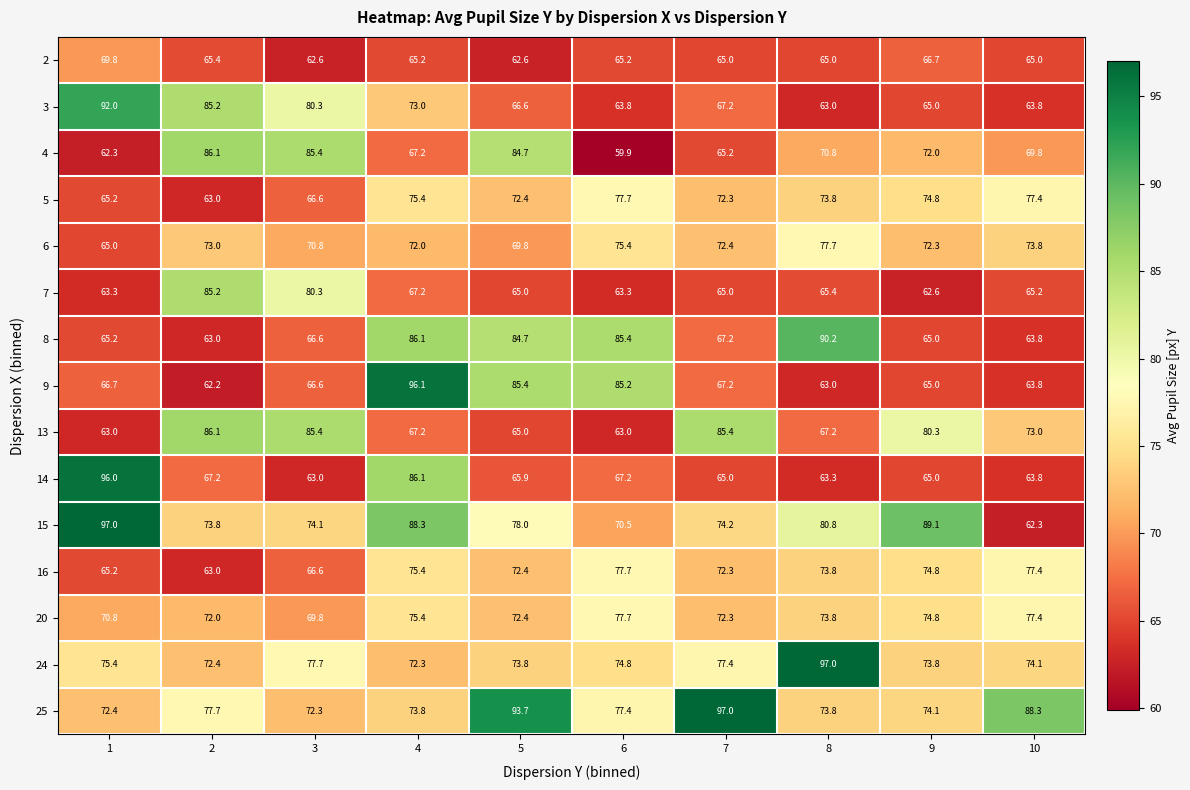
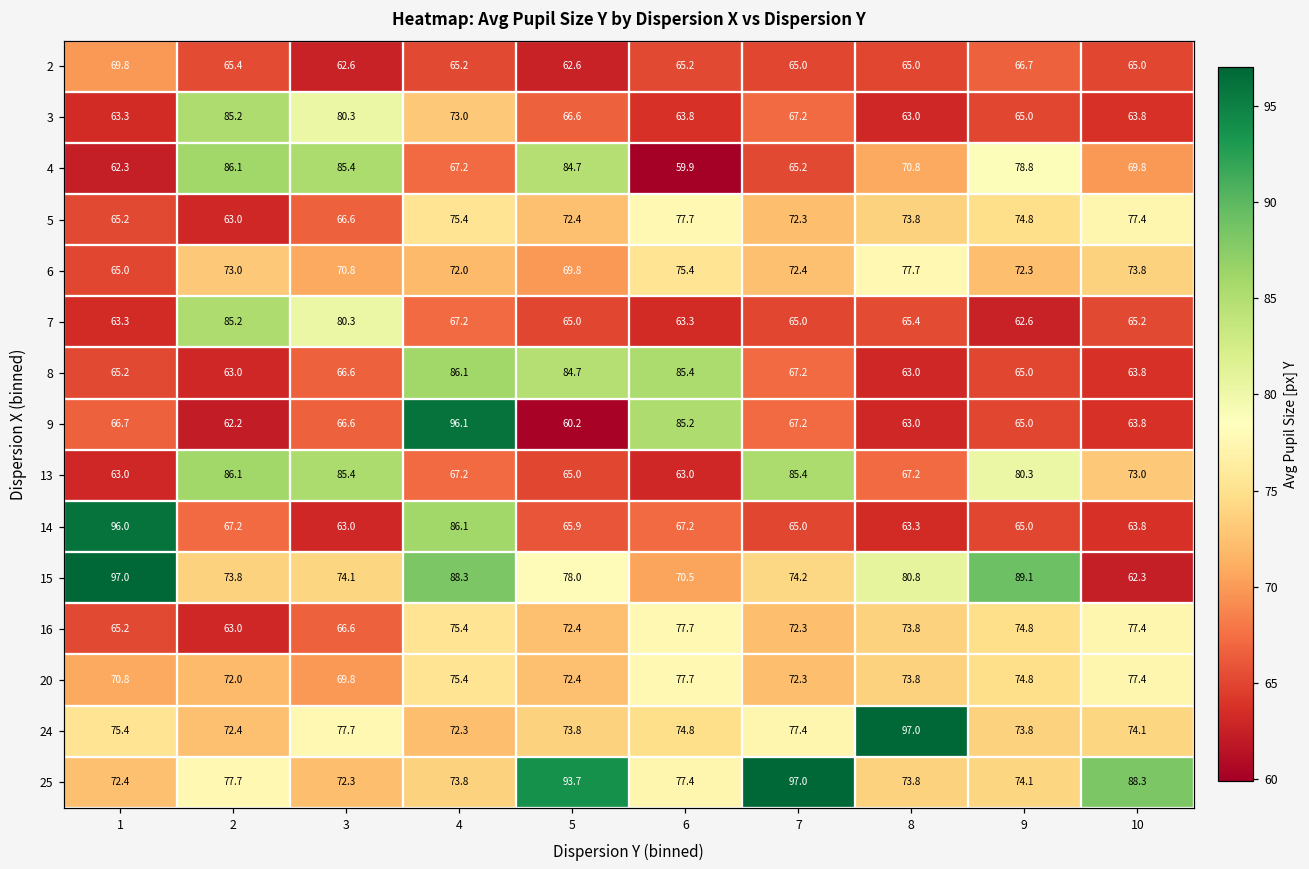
3, 1: 92.0 -> 63.3
4, 9: 72.0 -> 78.8
8, 8: 90.2 -> 63.0
9, 5: 85.4 -> 60.2
